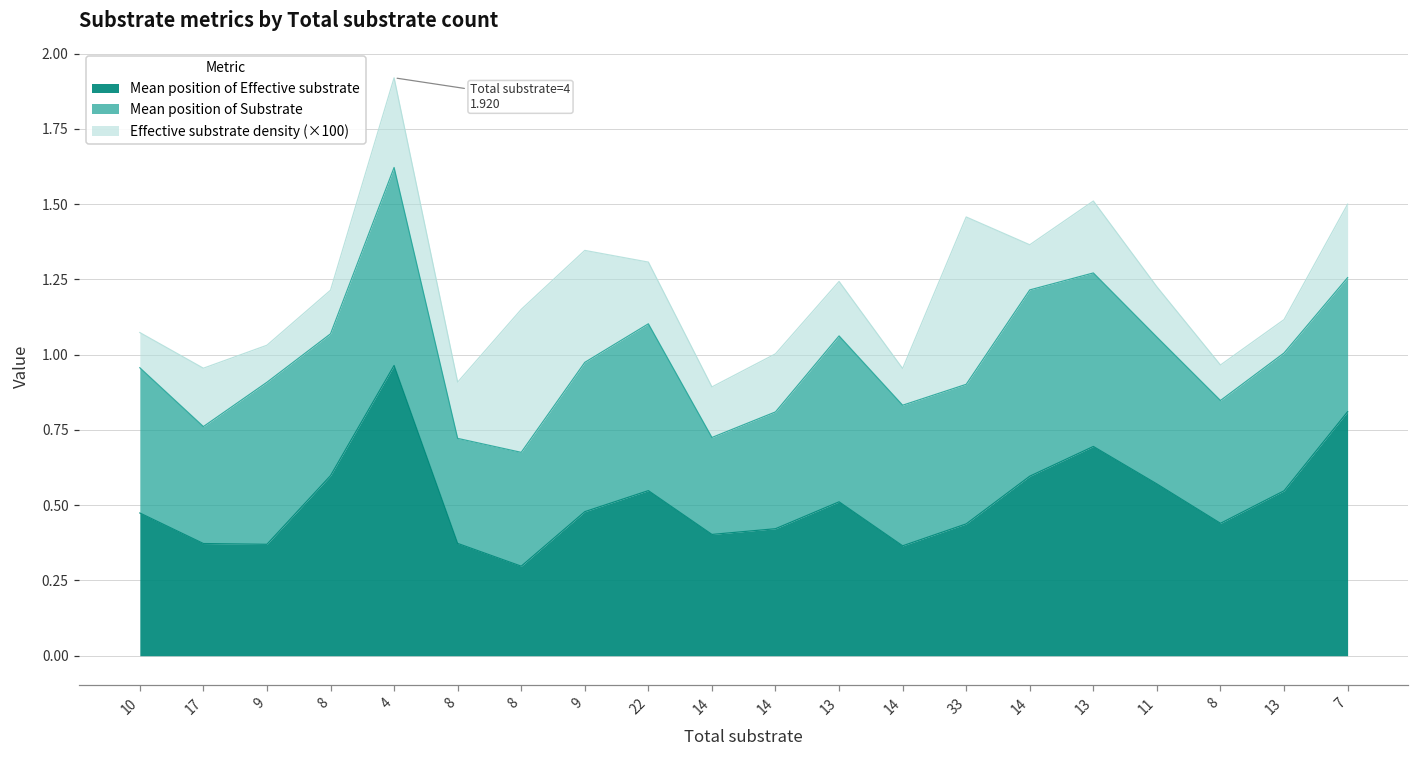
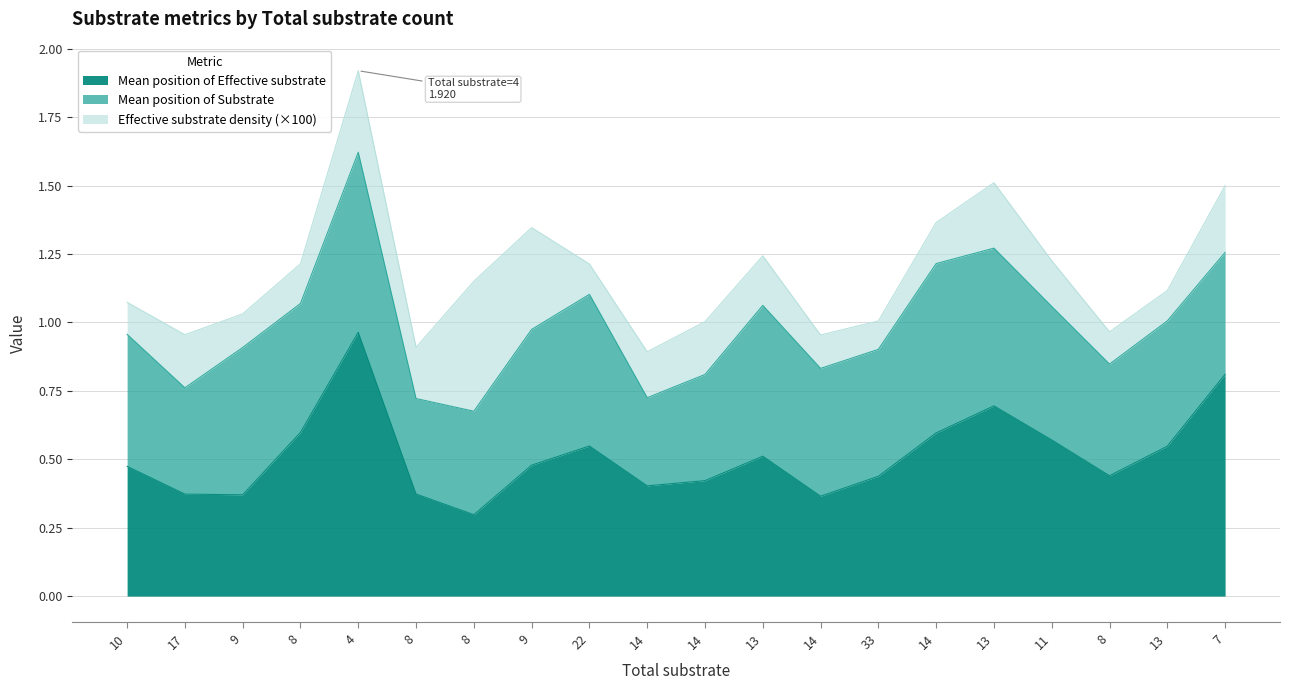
Effective substrate density (×100), 22: 0.21 -> 0.11
Effective substrate density (×100), 33: 0.56 -> 0.10
